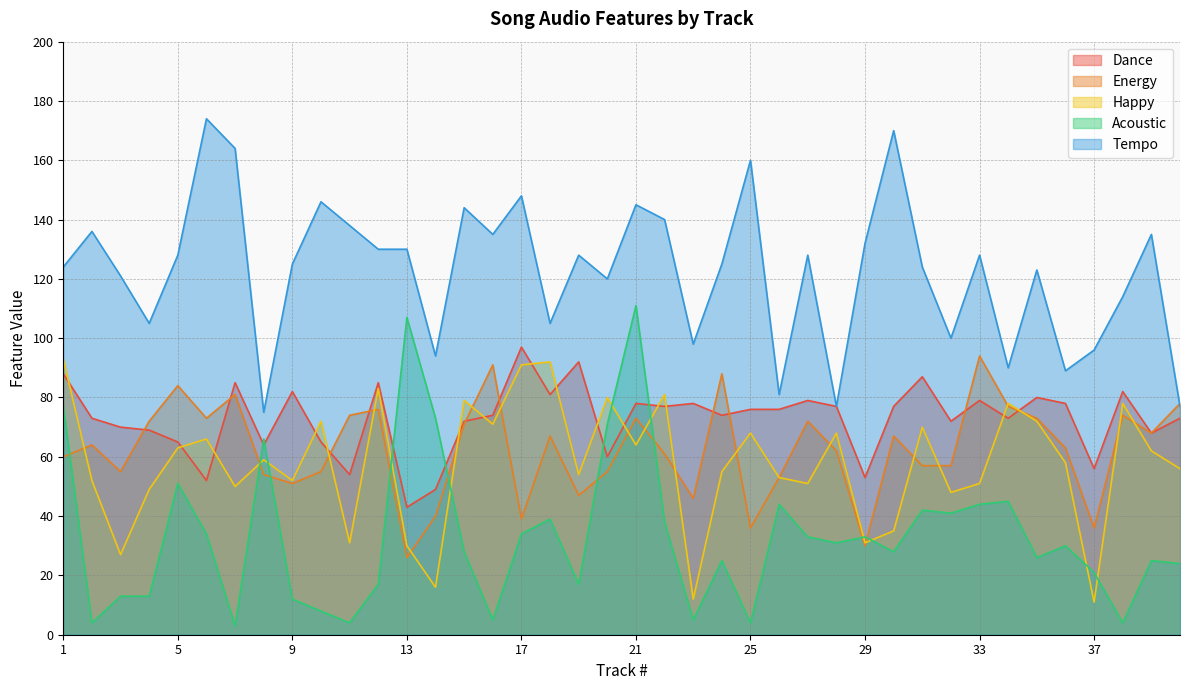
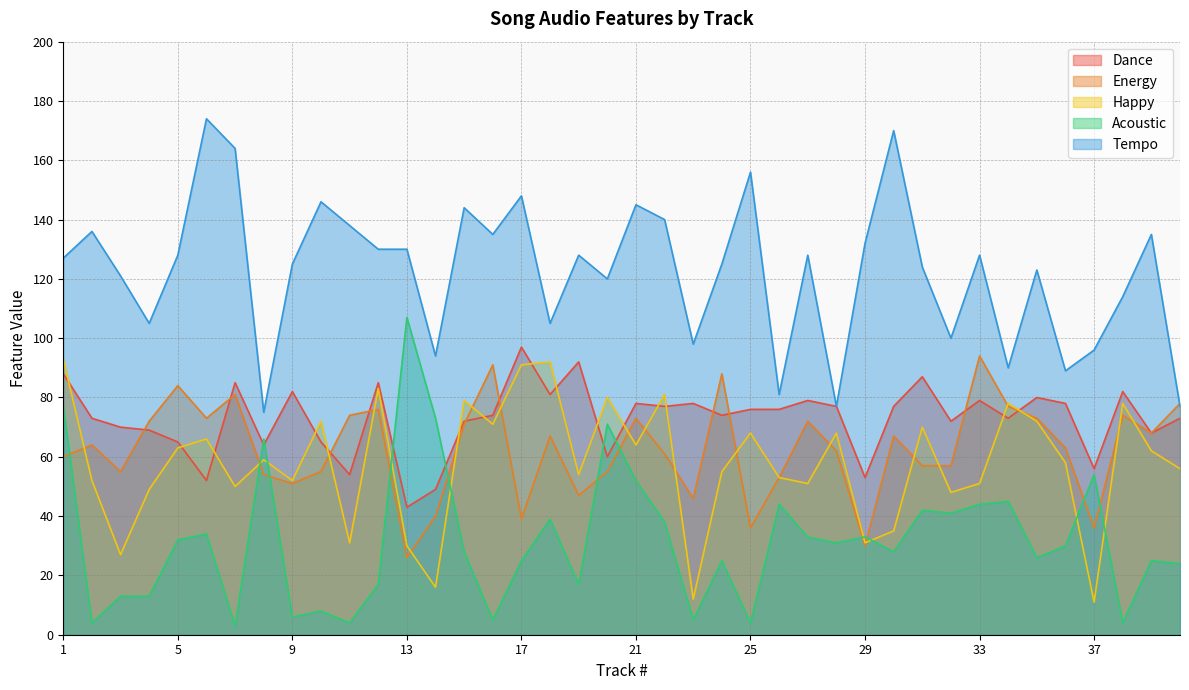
Tempo, 1: 124 -> 127
Acoustic, 5: 51 -> 32
Acoustic, 9: 12 -> 6
Acoustic, 17: 34 -> 25
Acoustic, 21: 111 -> 52
Tempo, 25: 160 -> 156
Acoustic, 37: 21 -> 54
